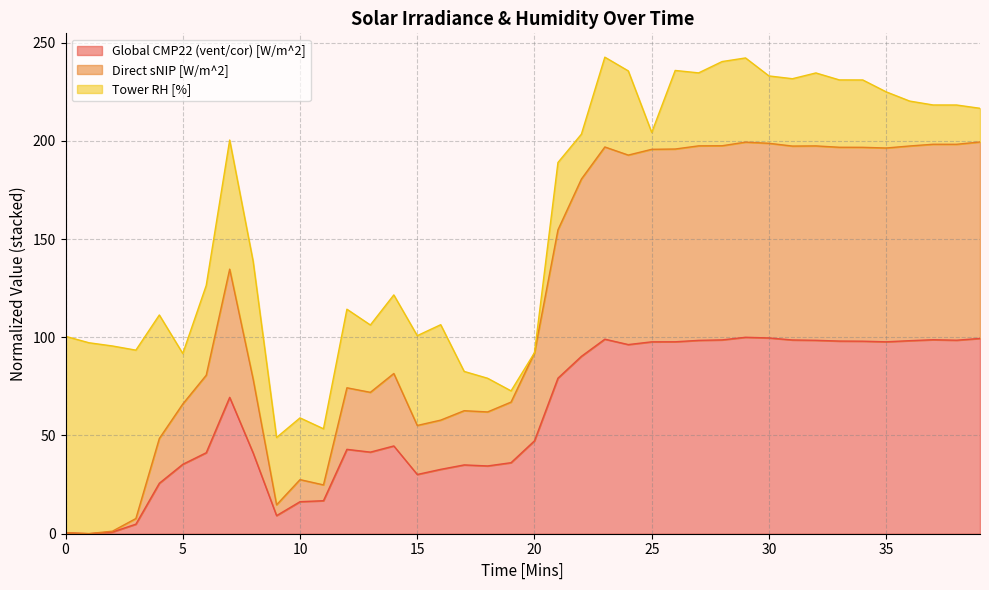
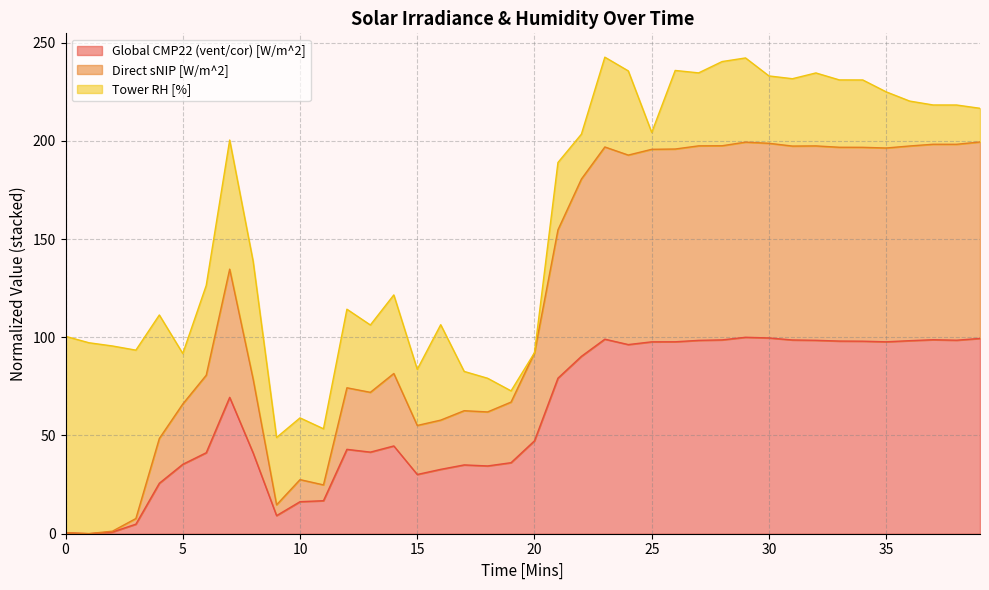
Tower RH [%], 15: 46 -> 29
